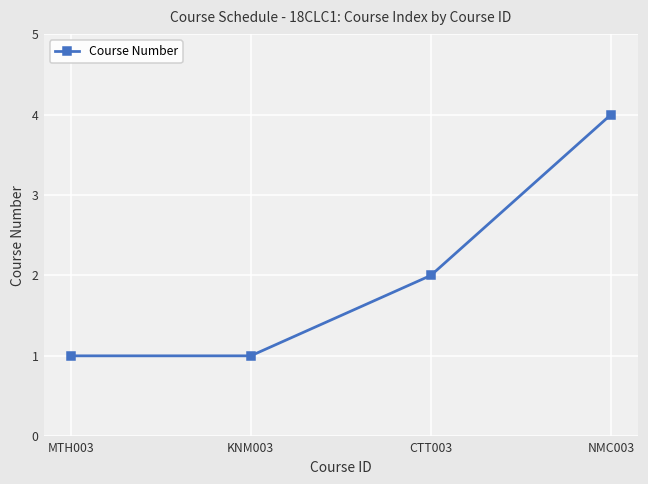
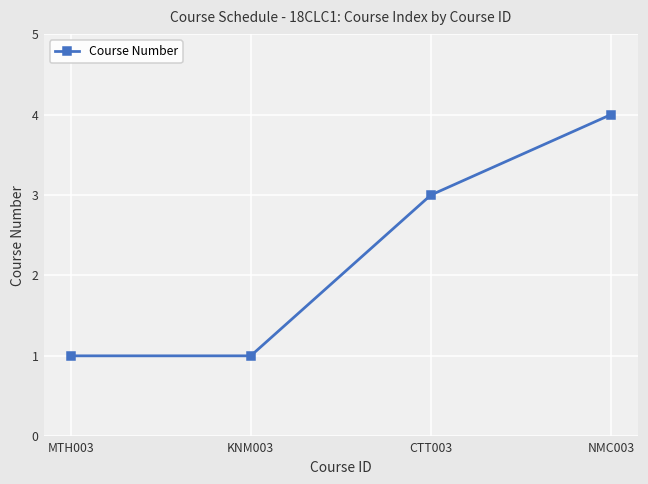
CTT003: 2 -> 3
